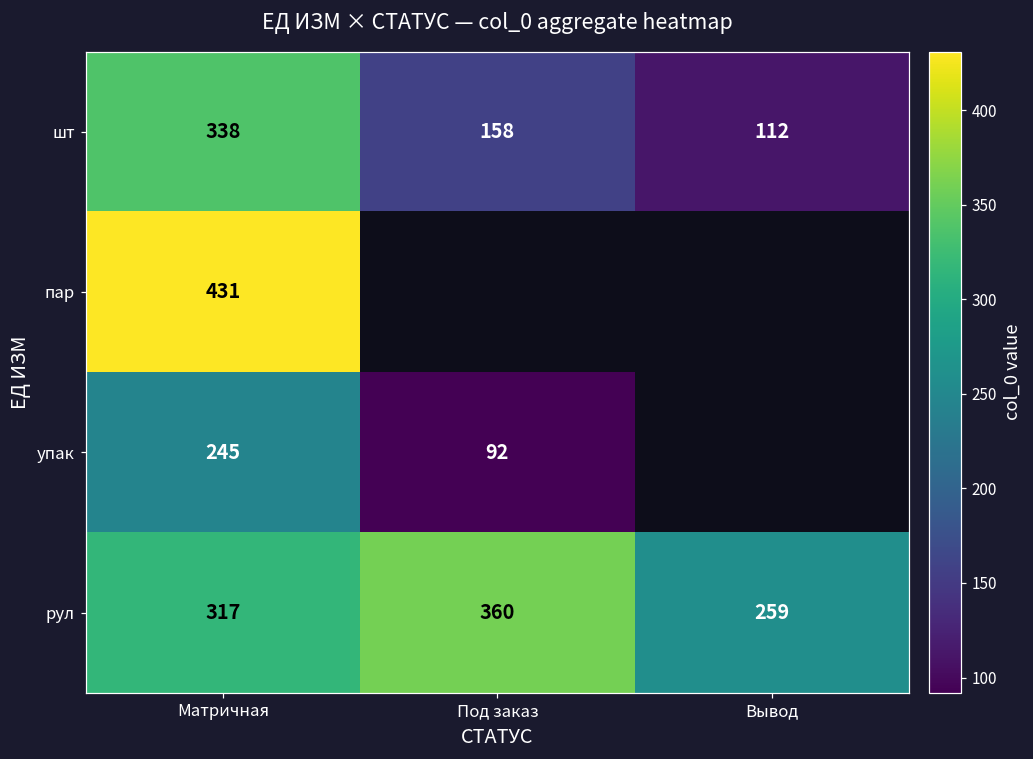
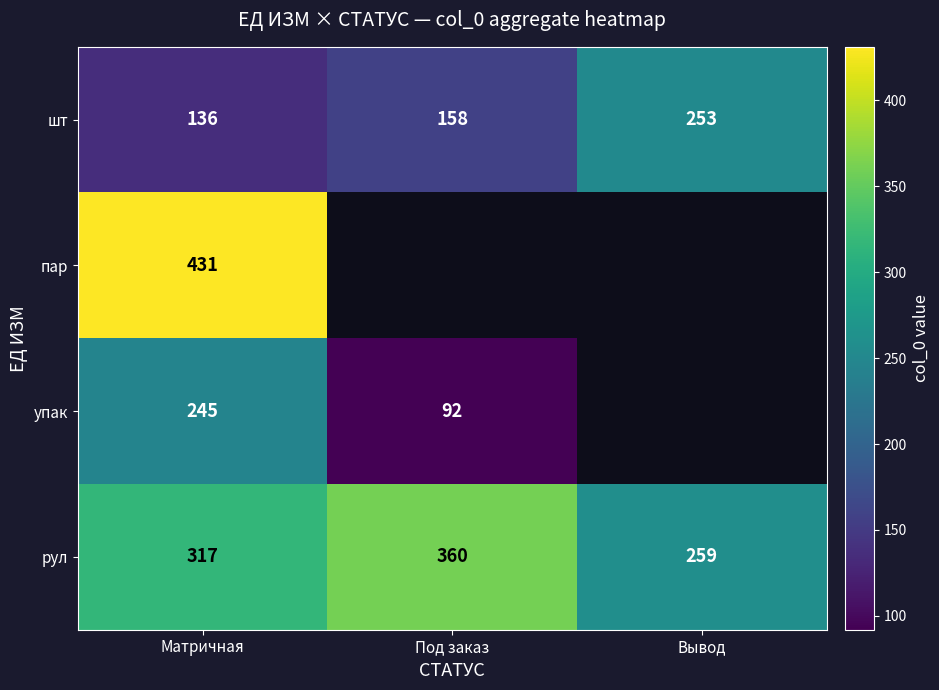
шт, Матричная: 338 -> 136
шт, Вывод: 112 -> 253
